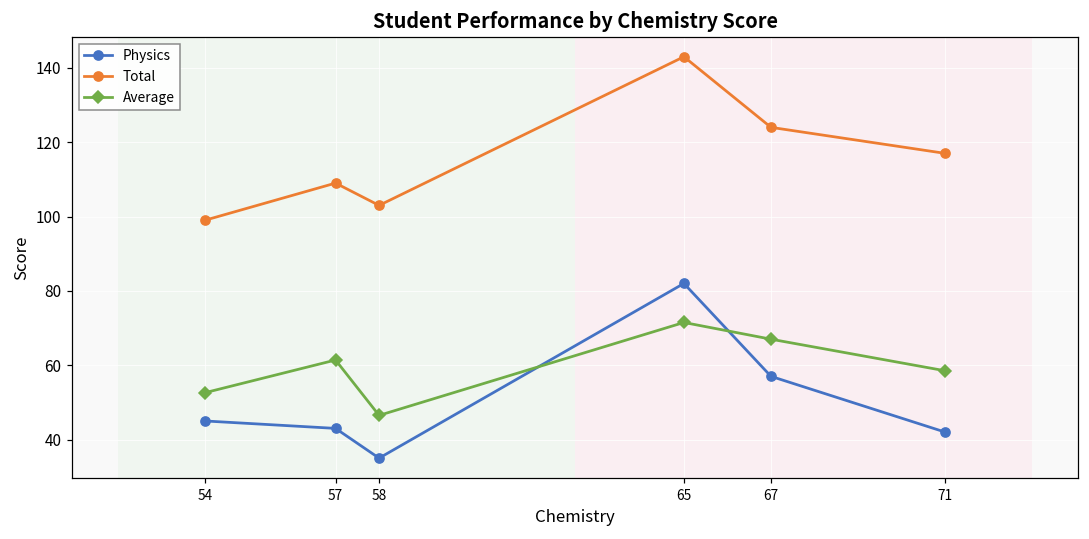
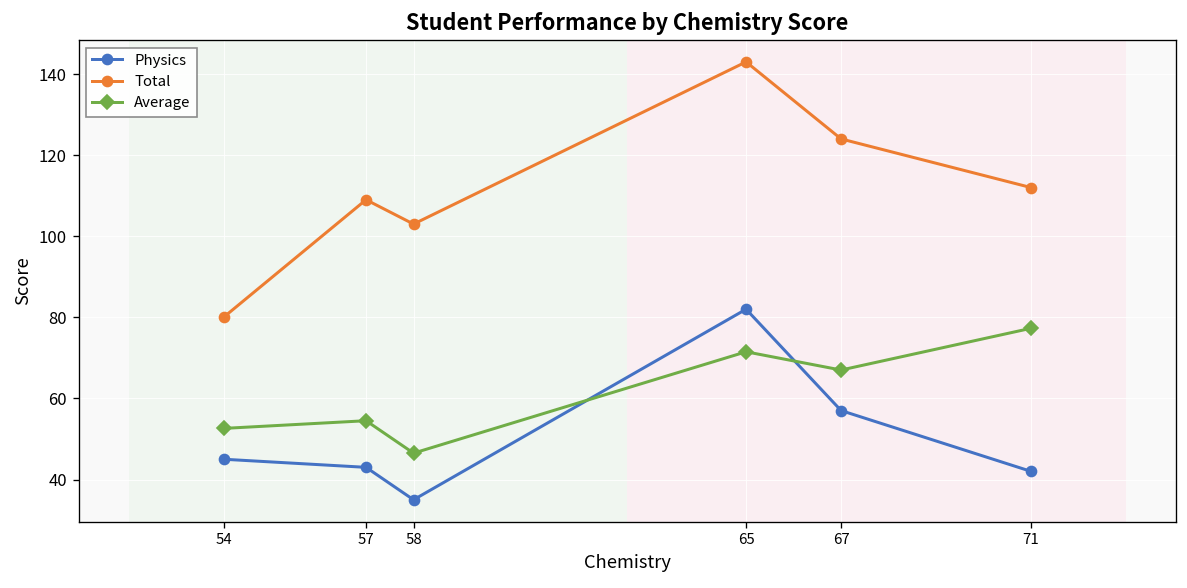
Total, 54: 99 -> 80
Average, 57: 61 -> 55
Total, 71: 117 -> 112
Average, 71: 59 -> 77
